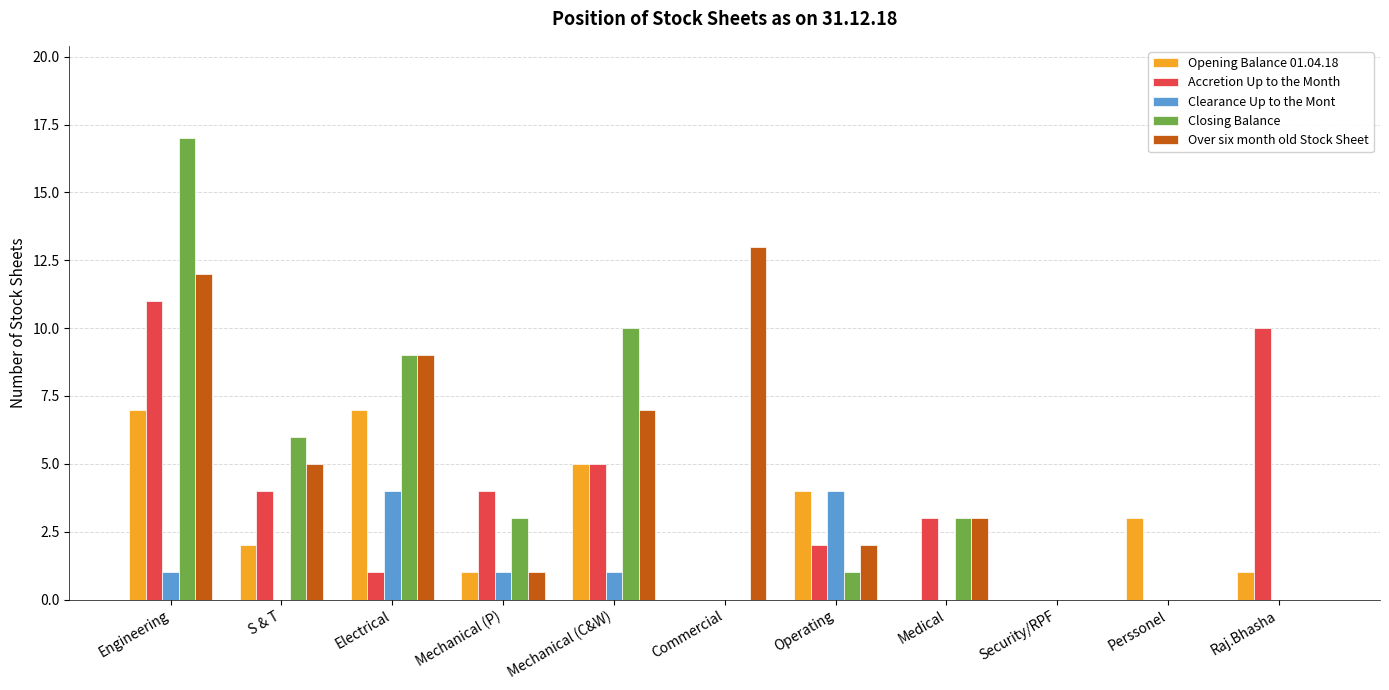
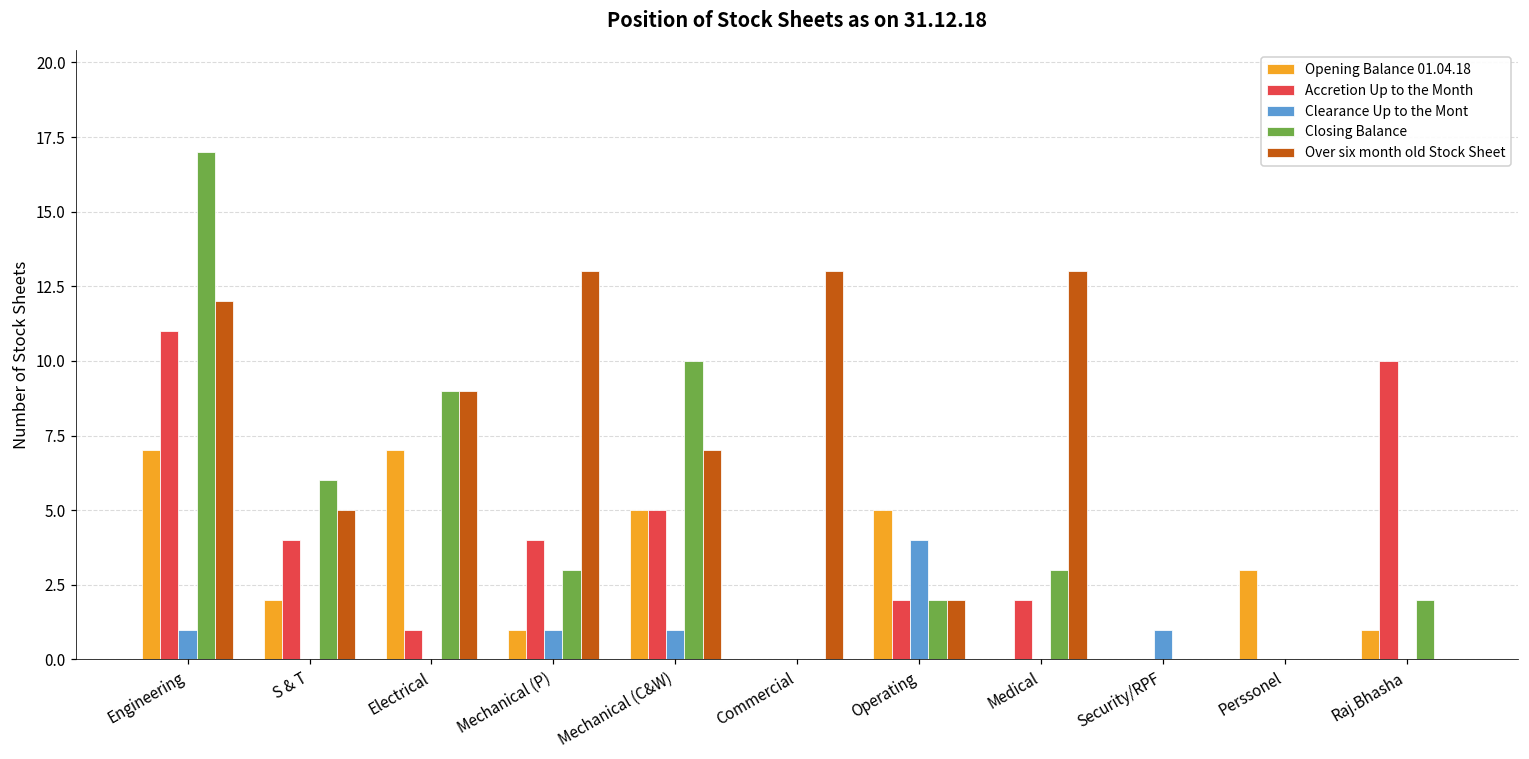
Clearance Up to the Mont, Electrical: 4 -> 0
Over six month old Stock Sheet, Mechanical (P): 1 -> 13
Opening Balance 01.04.18, Operating: 4 -> 5
Closing Balance, Operating: 1 -> 2
Accretion Up to the Month, Medical: 3 -> 2
Over six month old Stock Sheet, Medical: 3 -> 13
Clearance Up to the Mont, Security/RPF: 0 -> 1
Closing Balance, Raj.Bhasha: 0 -> 2
